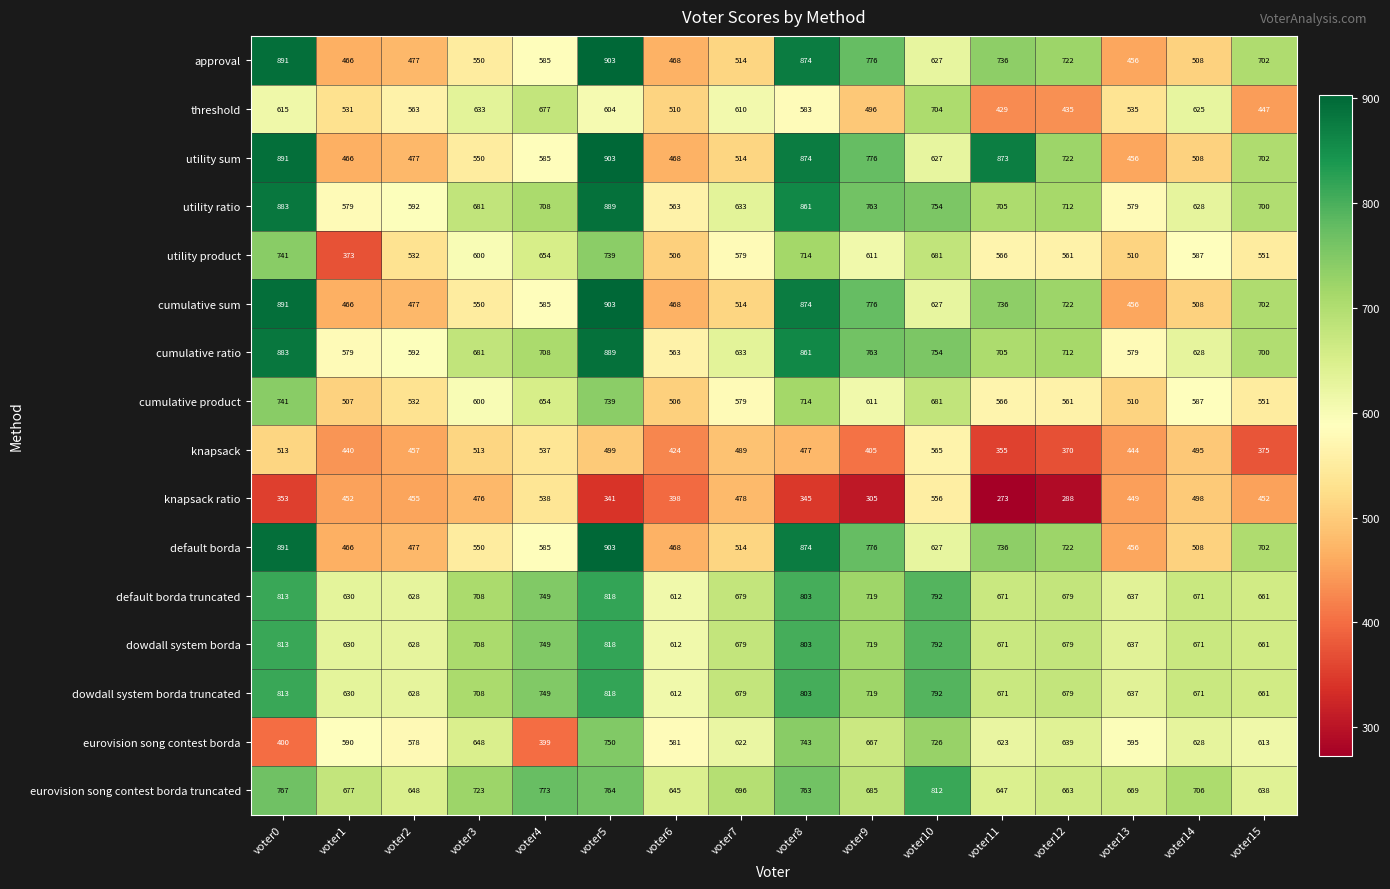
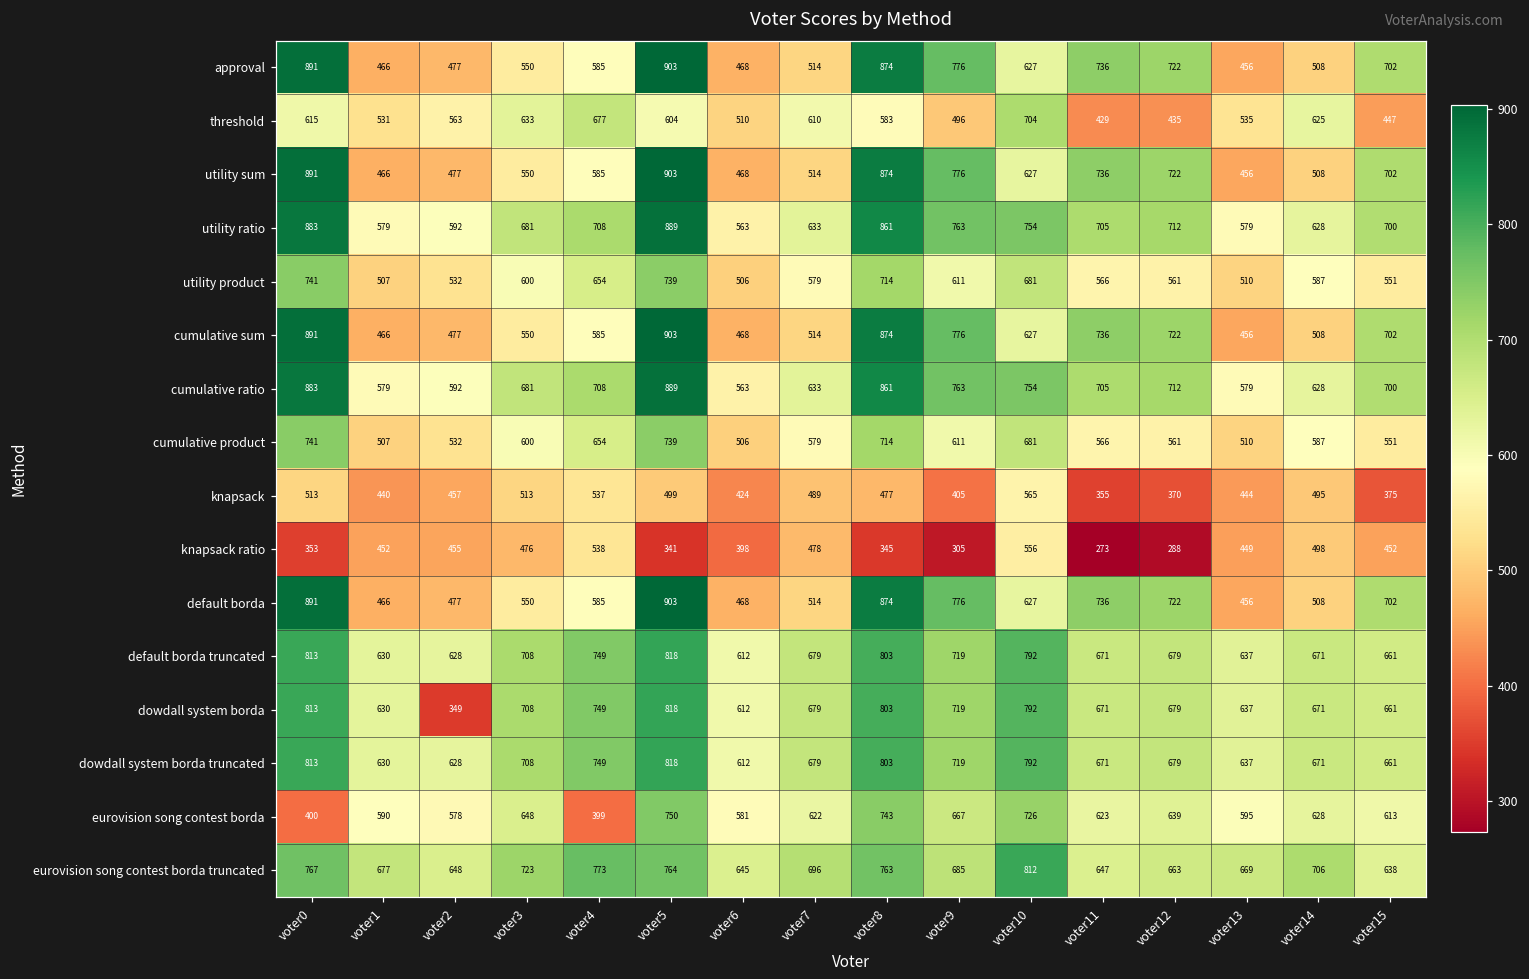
utility sum, voter11: 873 -> 736
utility product, voter1: 373 -> 507
dowdall system borda, voter2: 628 -> 349
